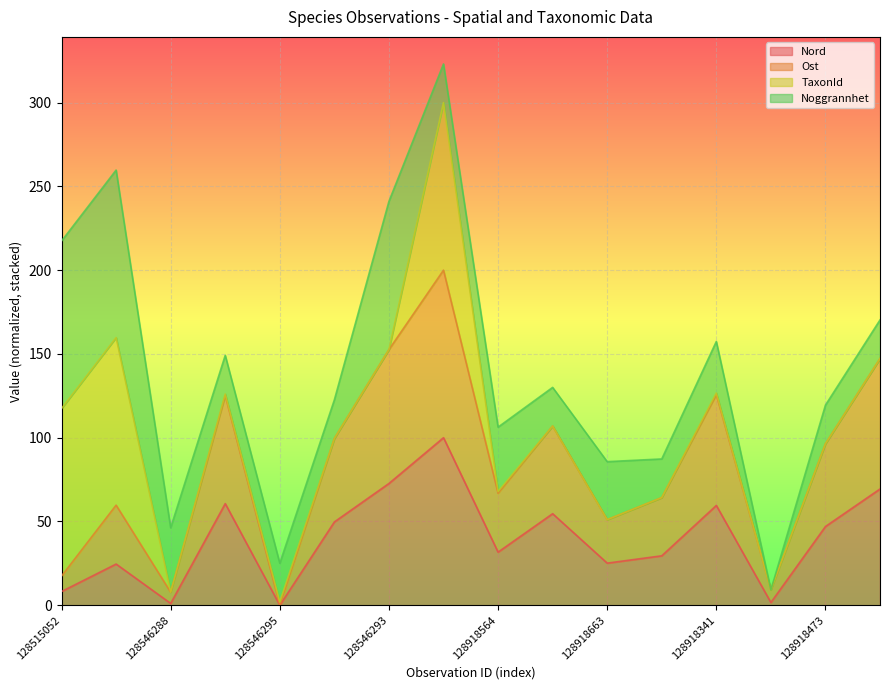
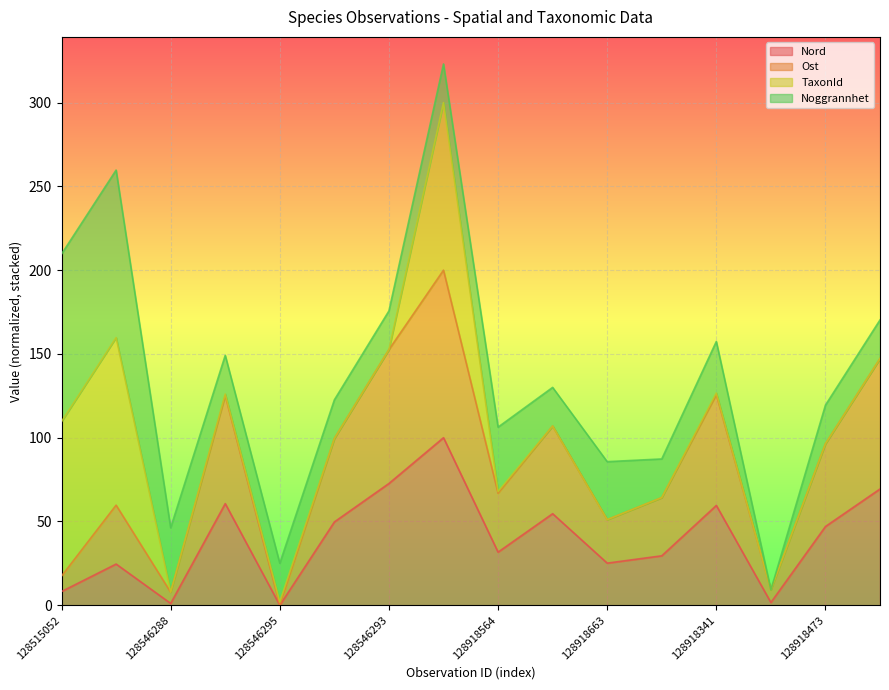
TaxonId, 128515052: 100 -> 92
Noggrannhet, 128546293: 88 -> 23
